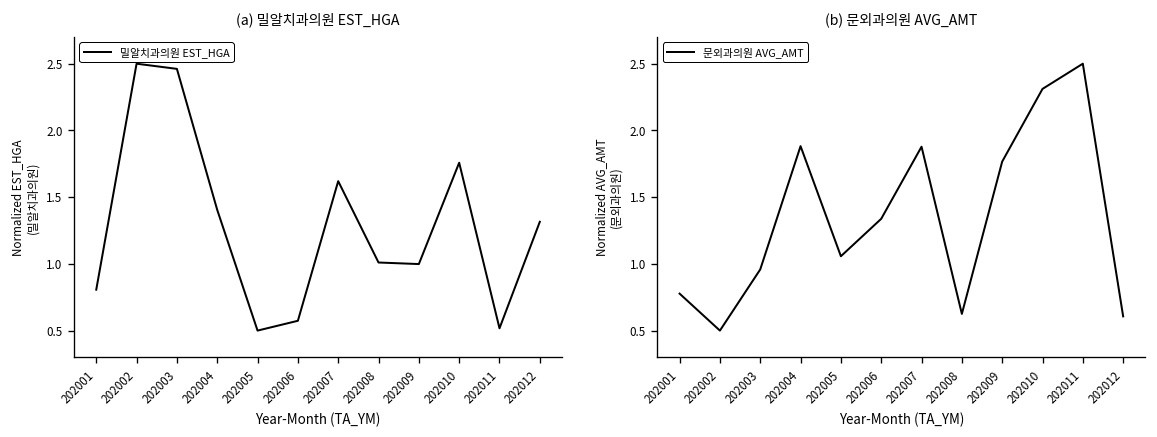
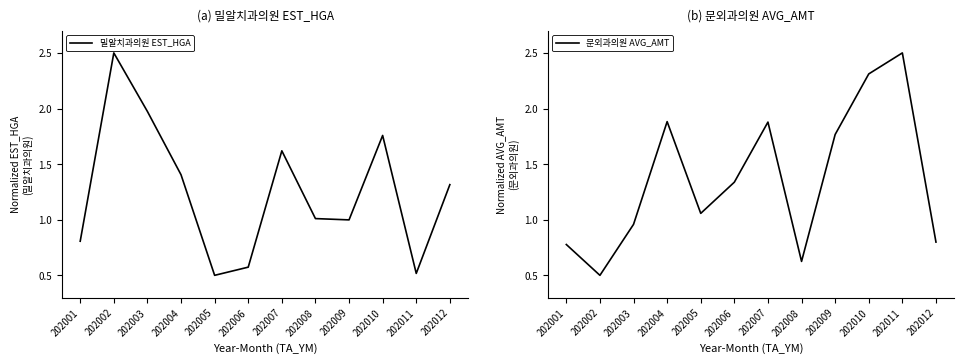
(a) 밀알치과의원 EST_HGA, 202003: 2.46 -> 1.97
(b) 문외과의원 AVG_AMT, 202012: 0.61 -> 0.80
